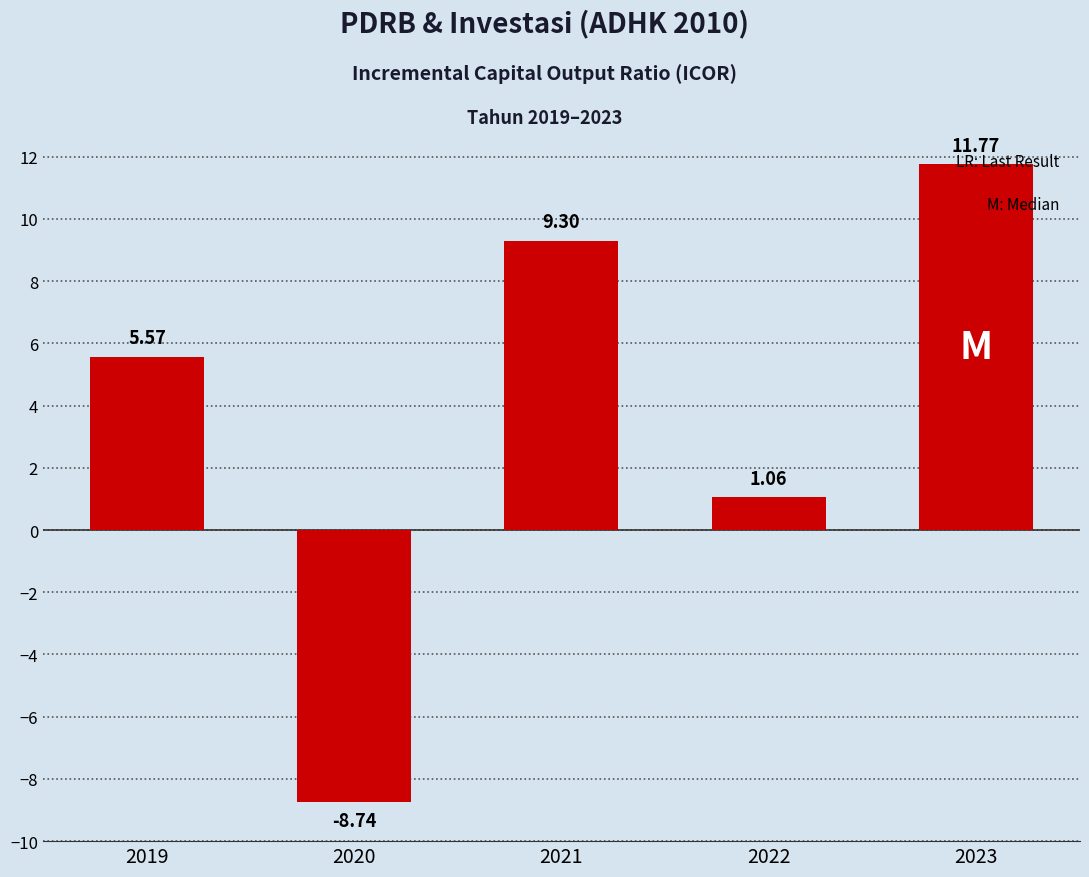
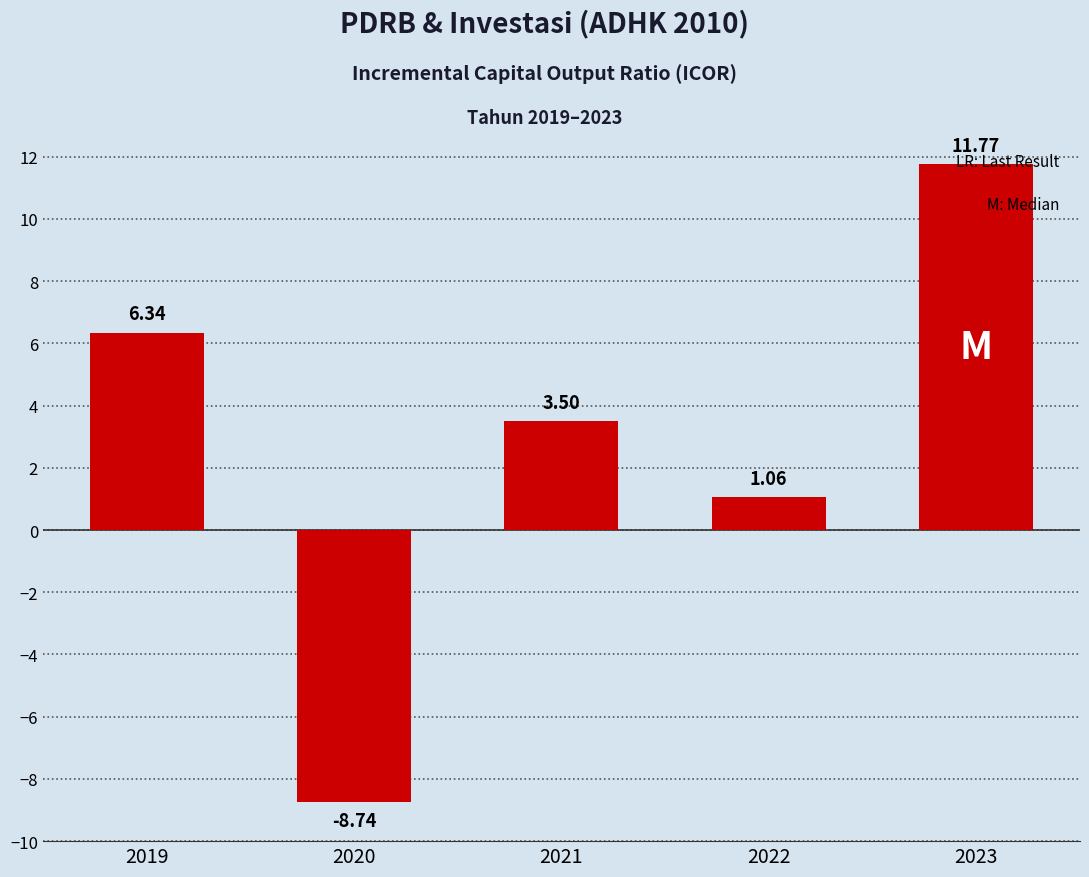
2019: 5.57 -> 6.34
2021: 9.30 -> 3.50
